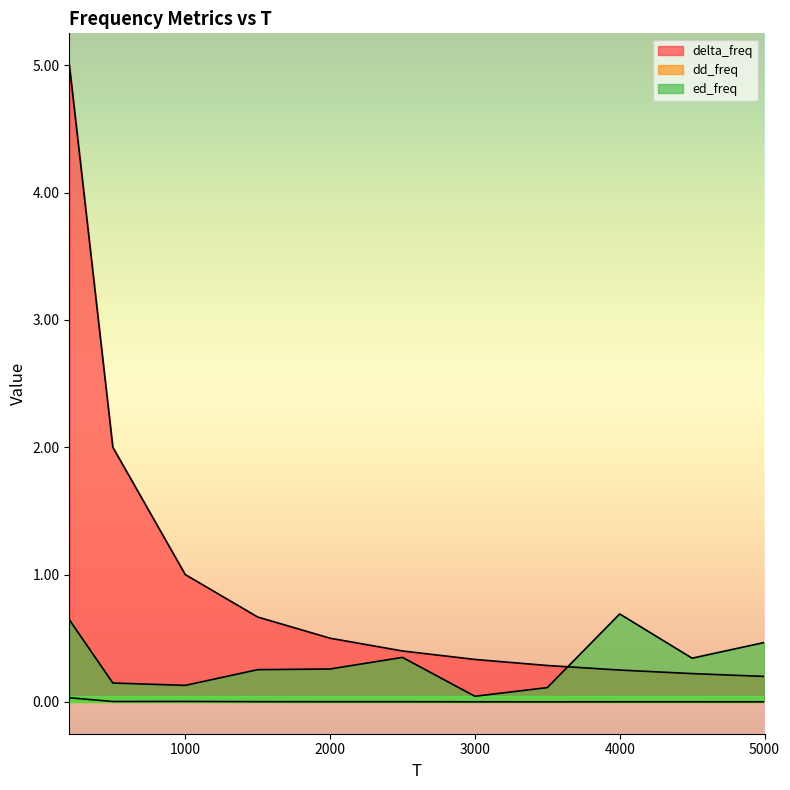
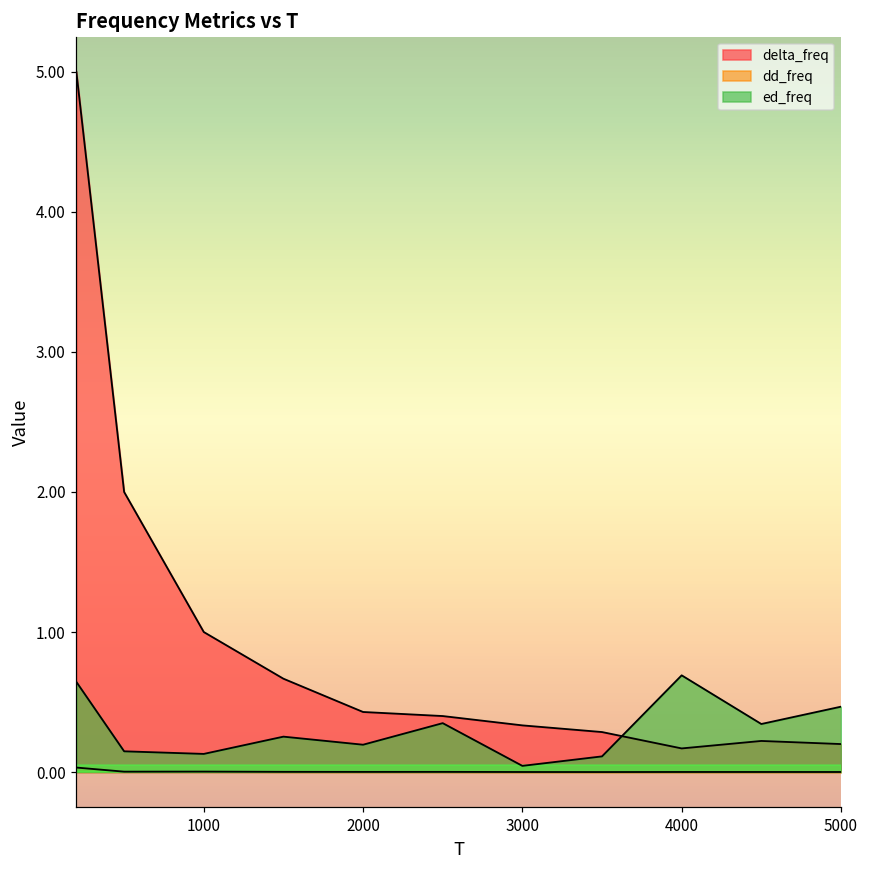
delta_freq, 2000: 0.50 -> 0.43
ed_freq, 2000: 0.26 -> 0.20
delta_freq, 4000: 0.25 -> 0.17
